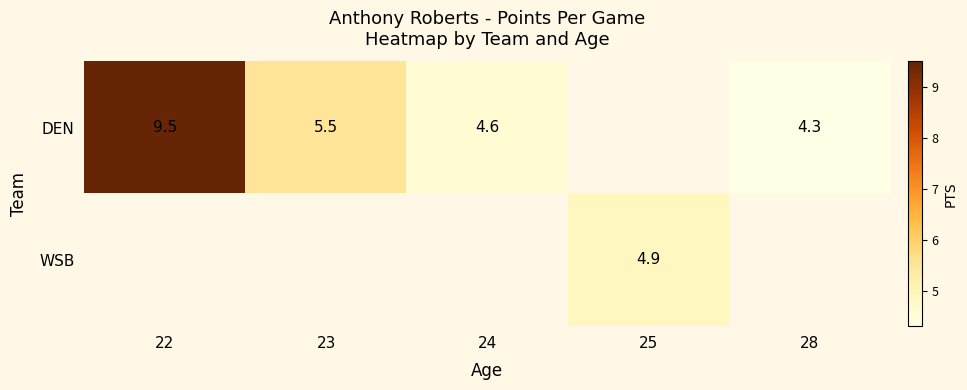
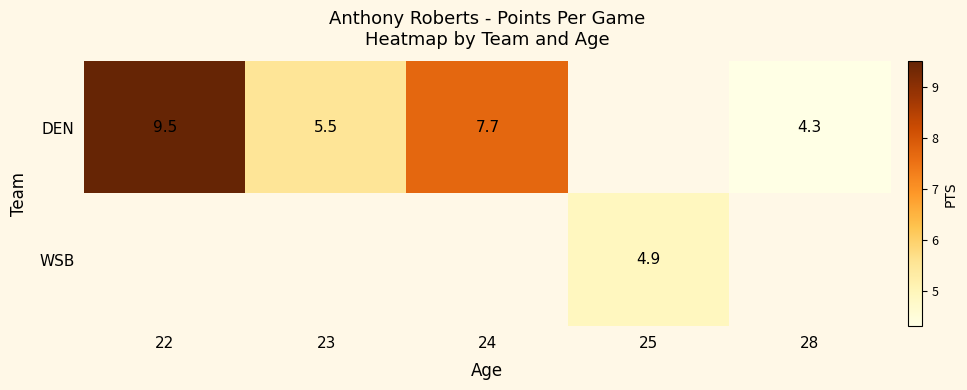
DEN, 24: 4.6 -> 7.7
